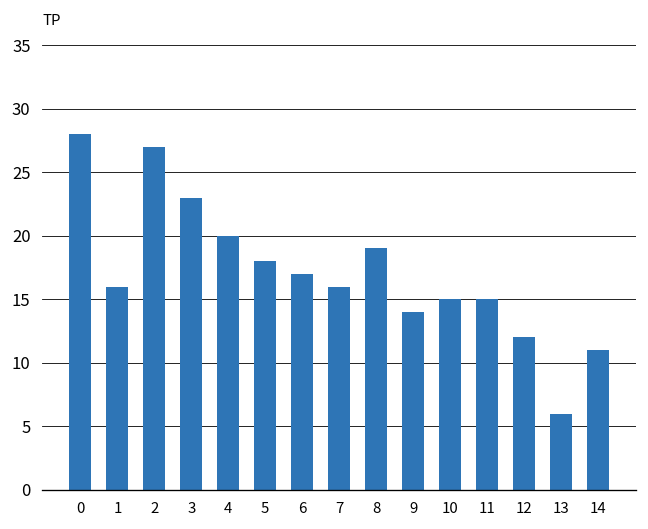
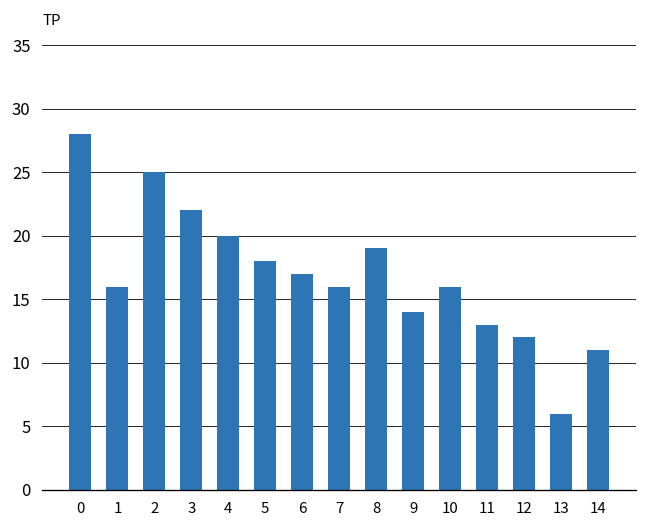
2: 27 -> 25
3: 23 -> 22
10: 15 -> 16
11: 15 -> 13
